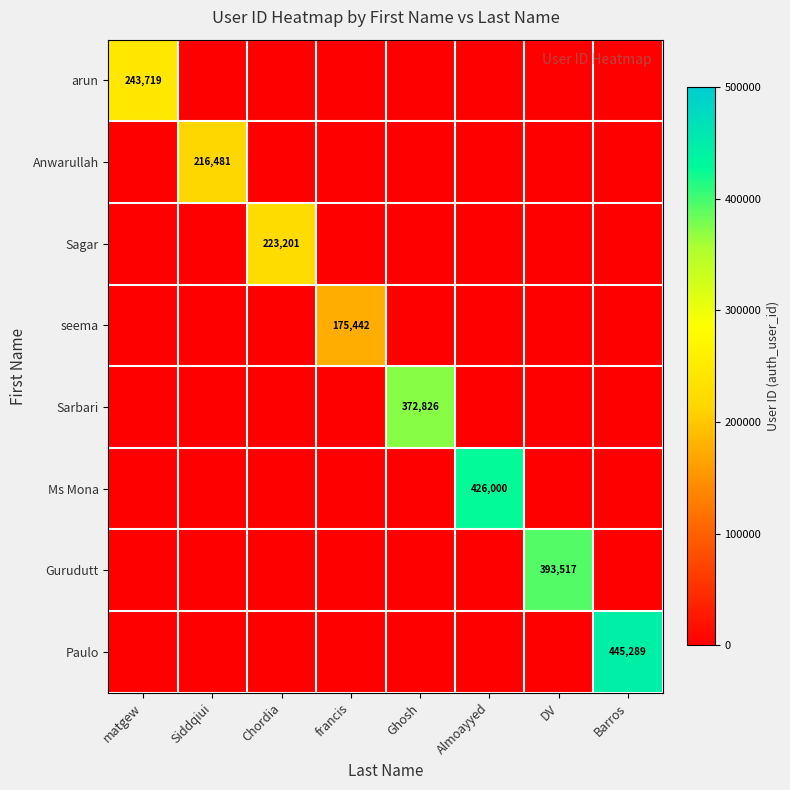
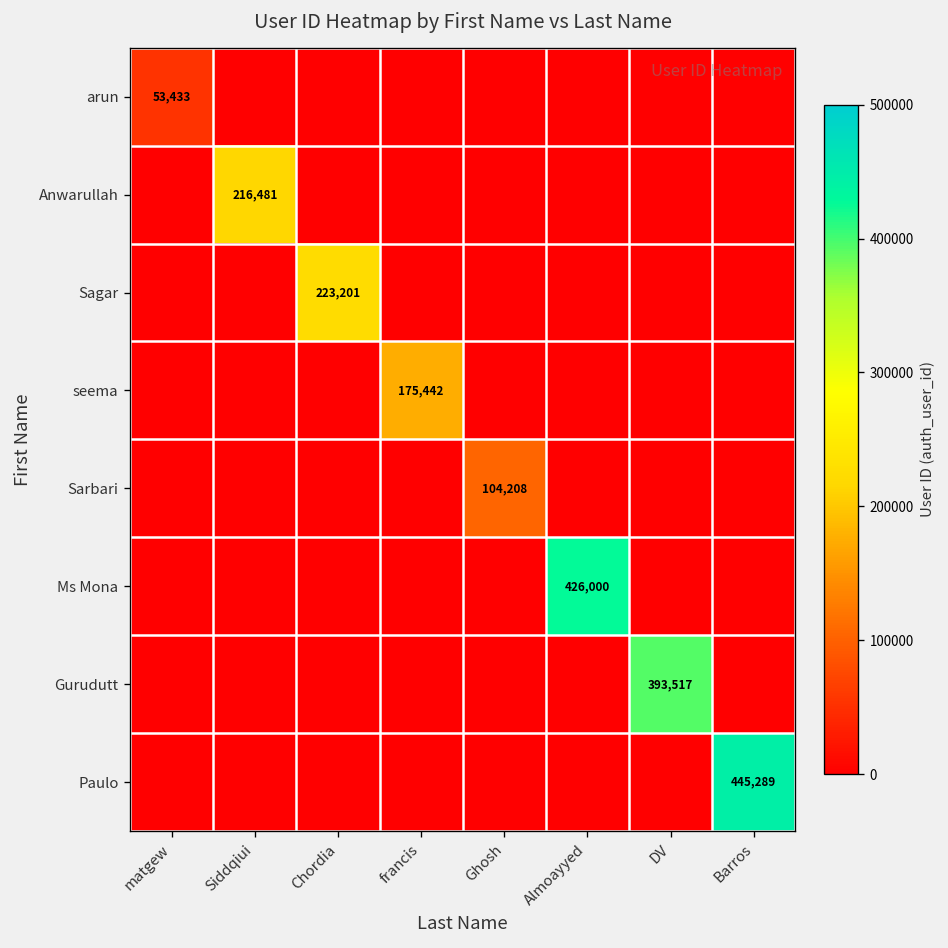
arun, matgew: 243,719 -> 53,433
Sarbari, Ghosh: 372,826 -> 104,208
